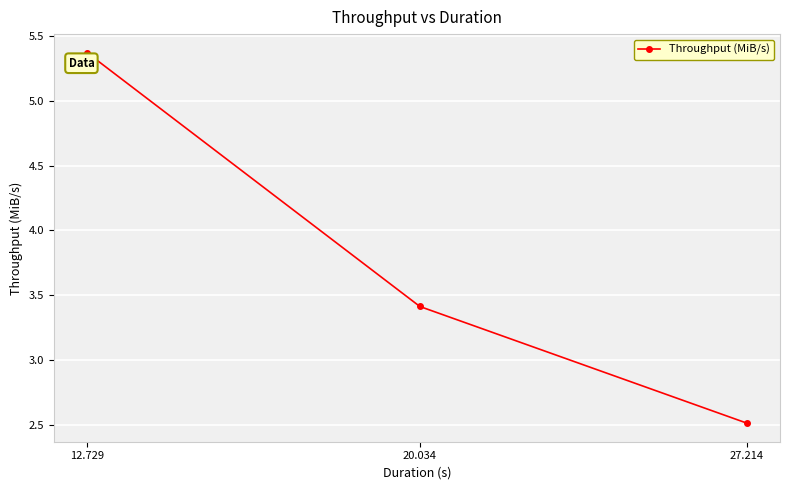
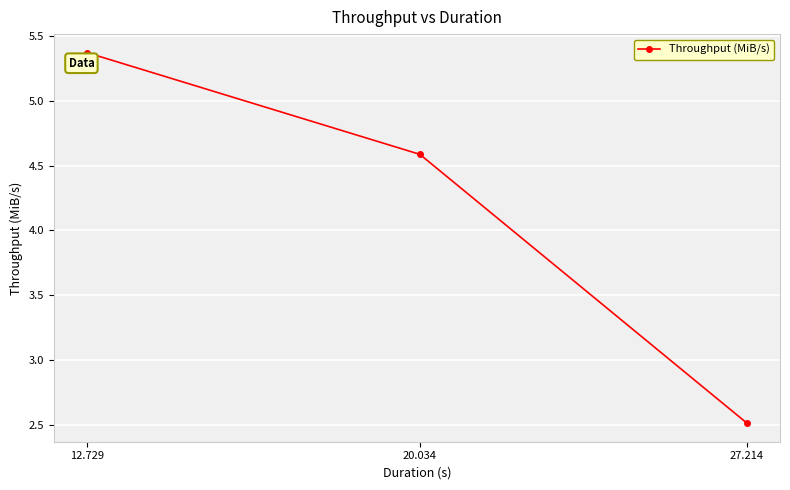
20.034: 3.41 -> 4.59
